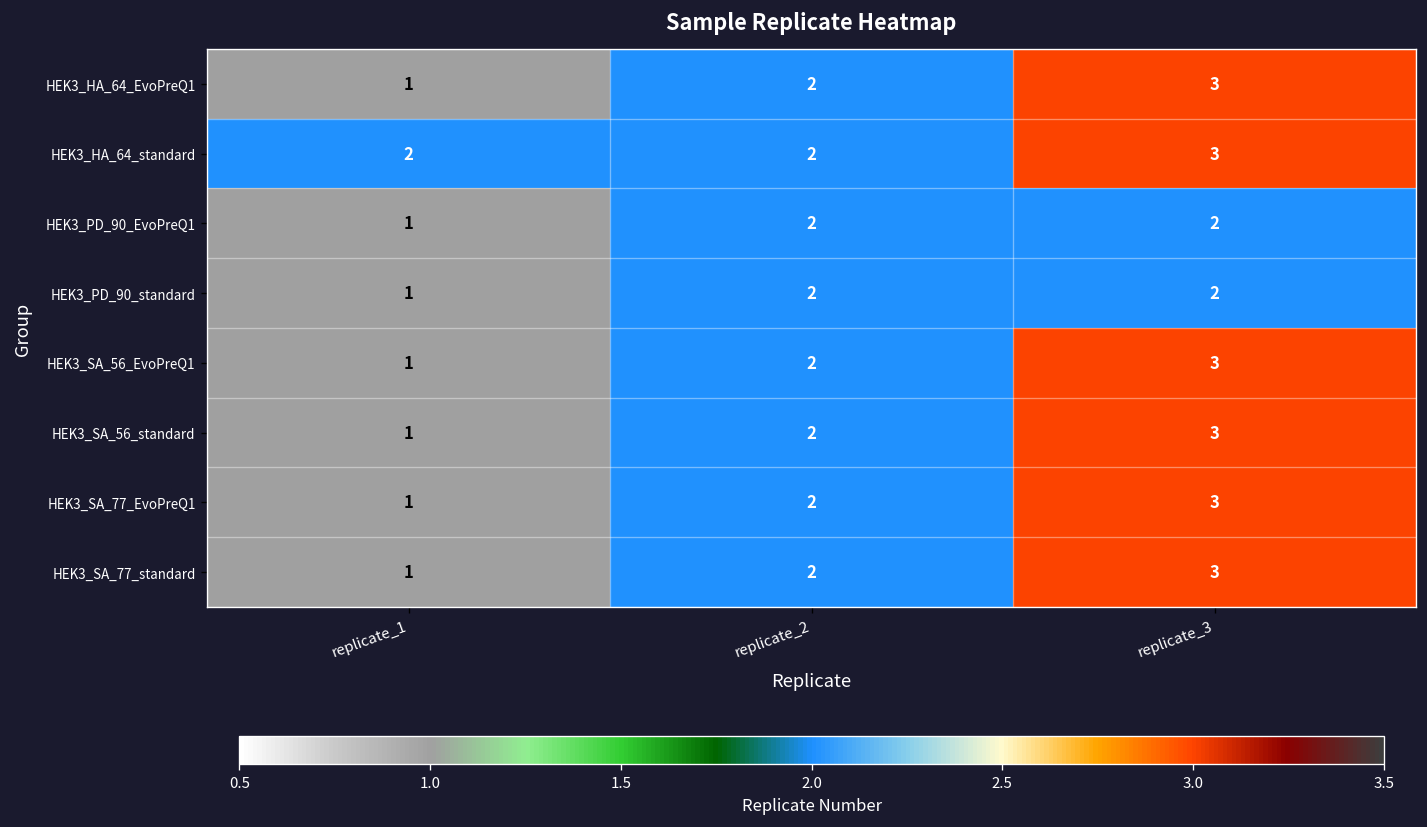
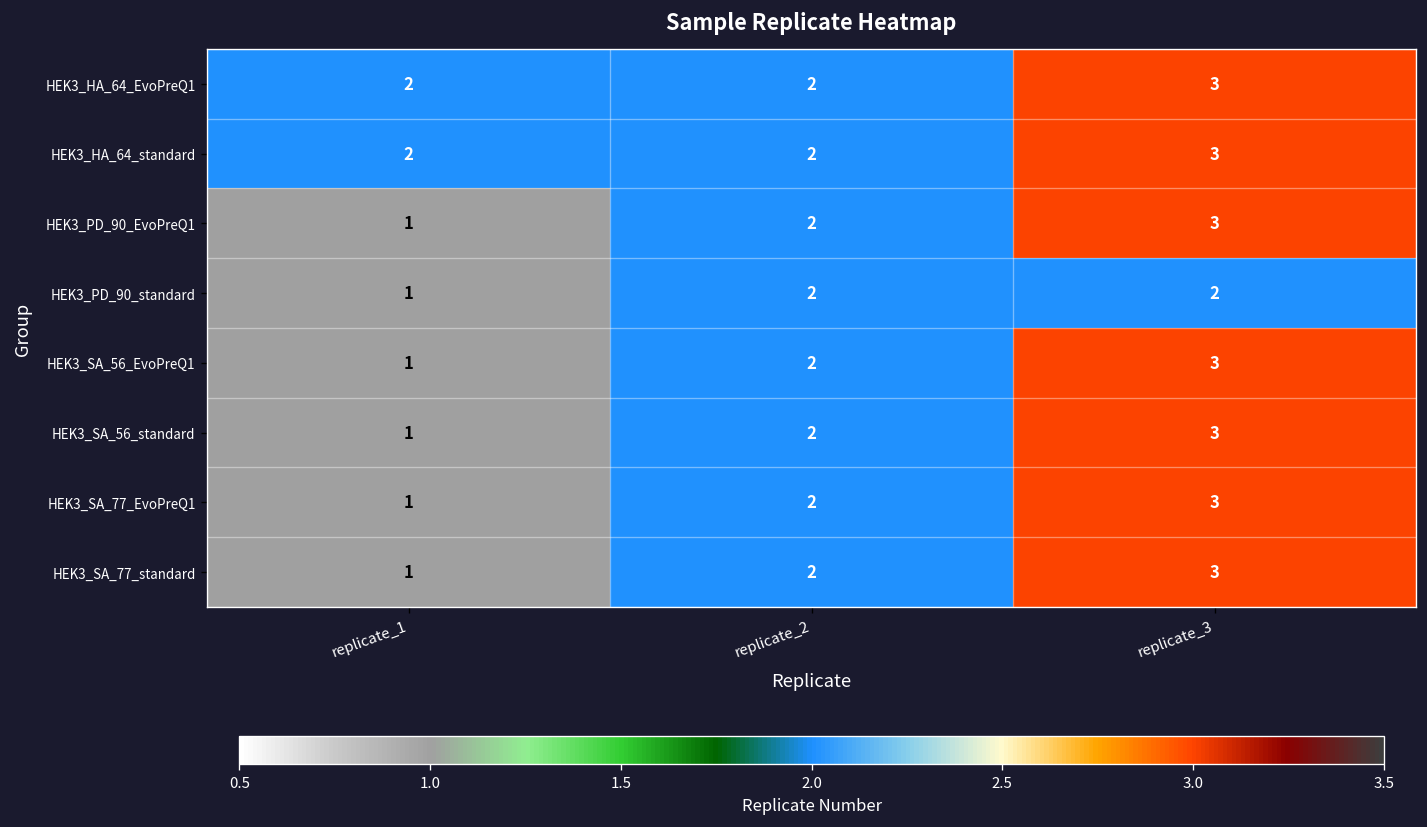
HEK3_HA_64_EvoPreQ1, replicate_1: 1 -> 2
HEK3_PD_90_EvoPreQ1, replicate_3: 2 -> 3
